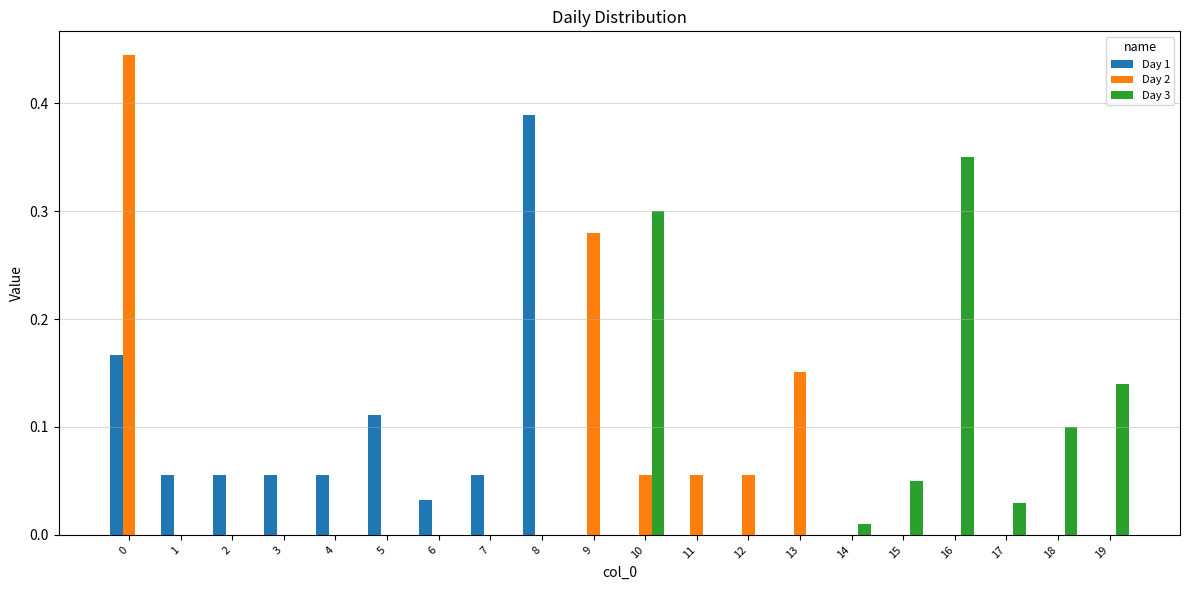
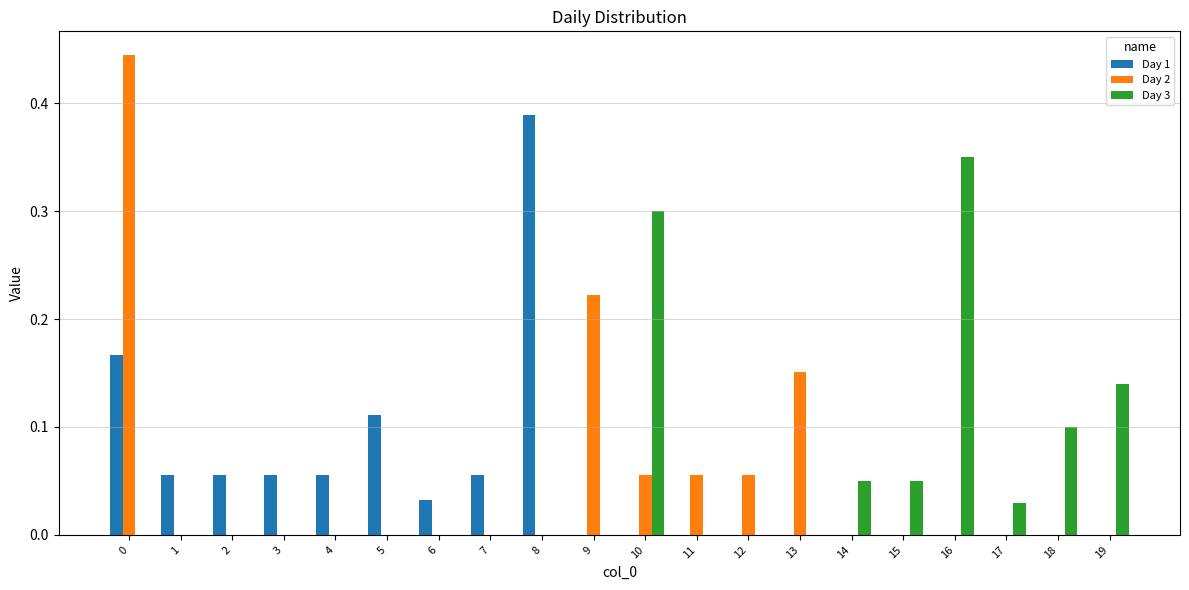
Day 2, 9: 0.280 -> 0.222
Day 3, 14: 0.01 -> 0.05
